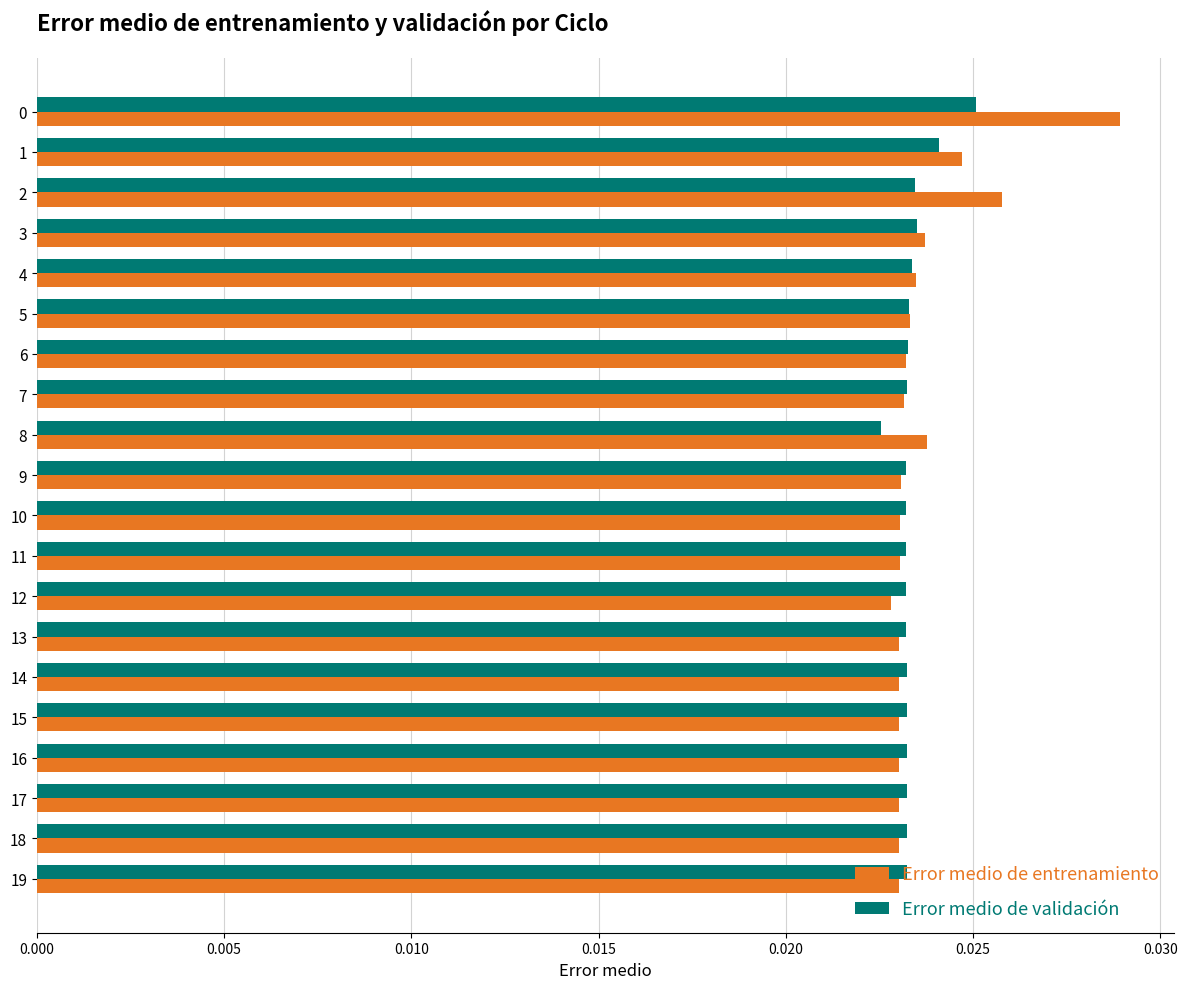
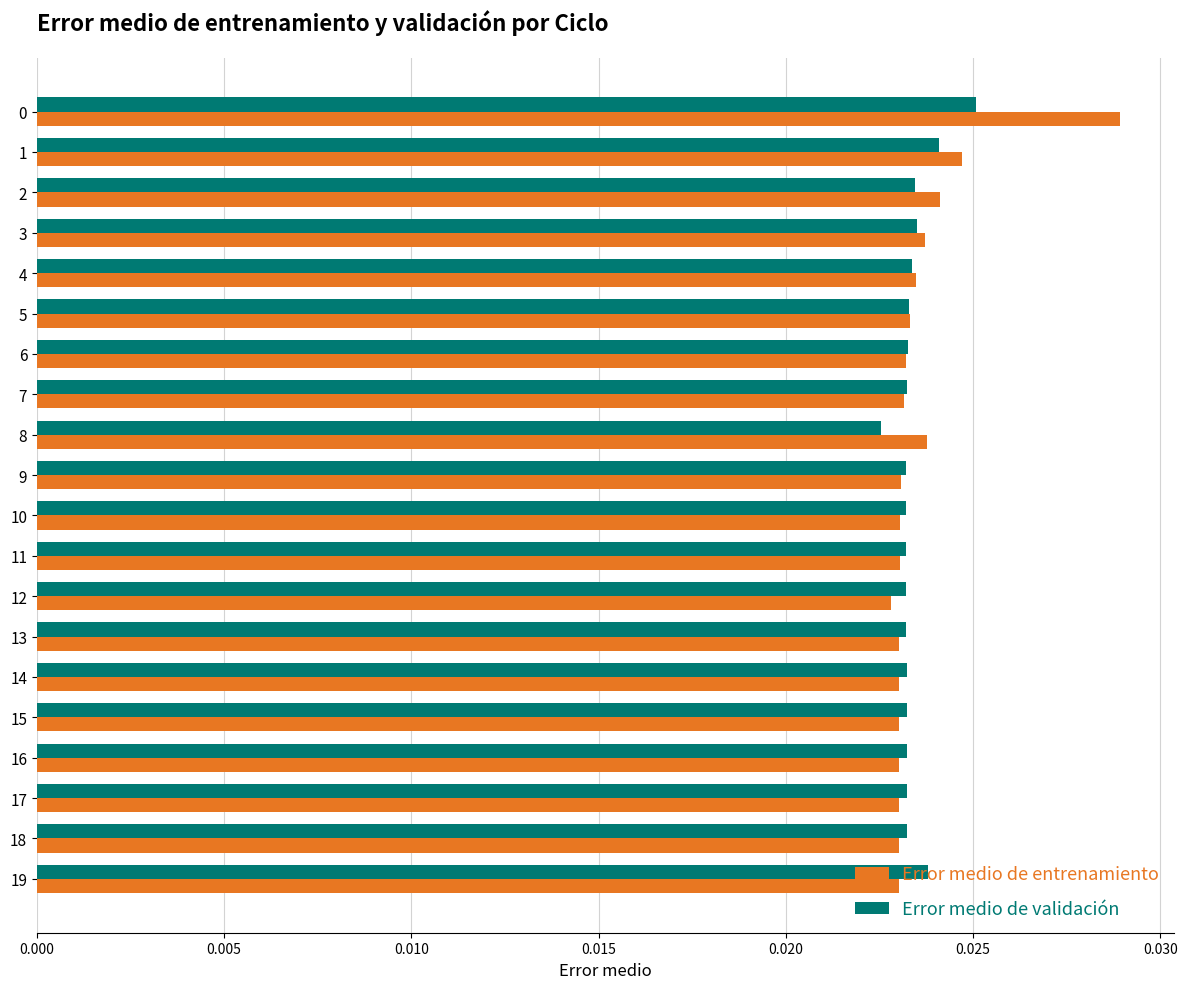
Error medio de entrenamiento, 2: 0.0258 -> 0.0241
Error medio de validación, 19: 0.0232 -> 0.0238
